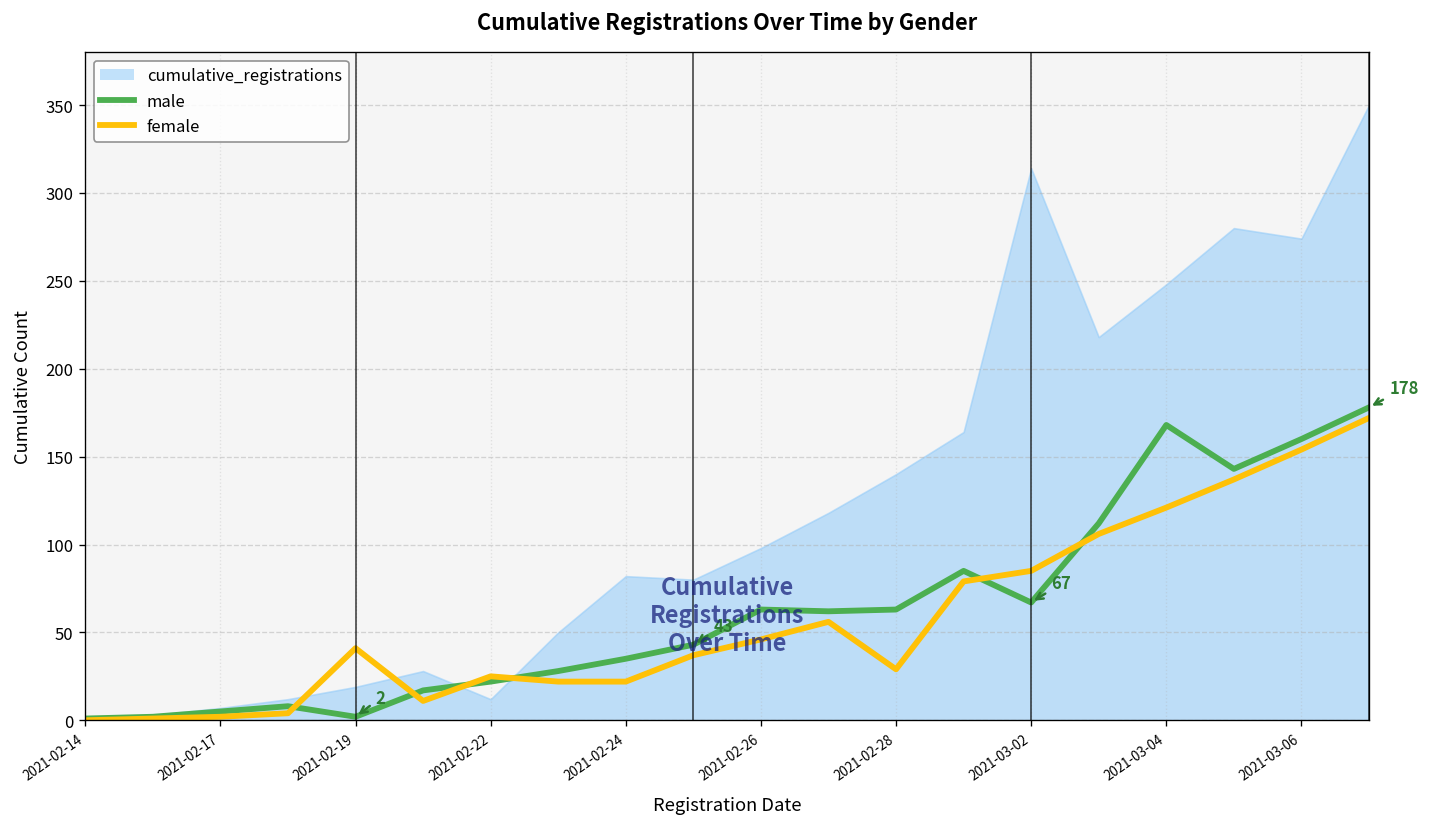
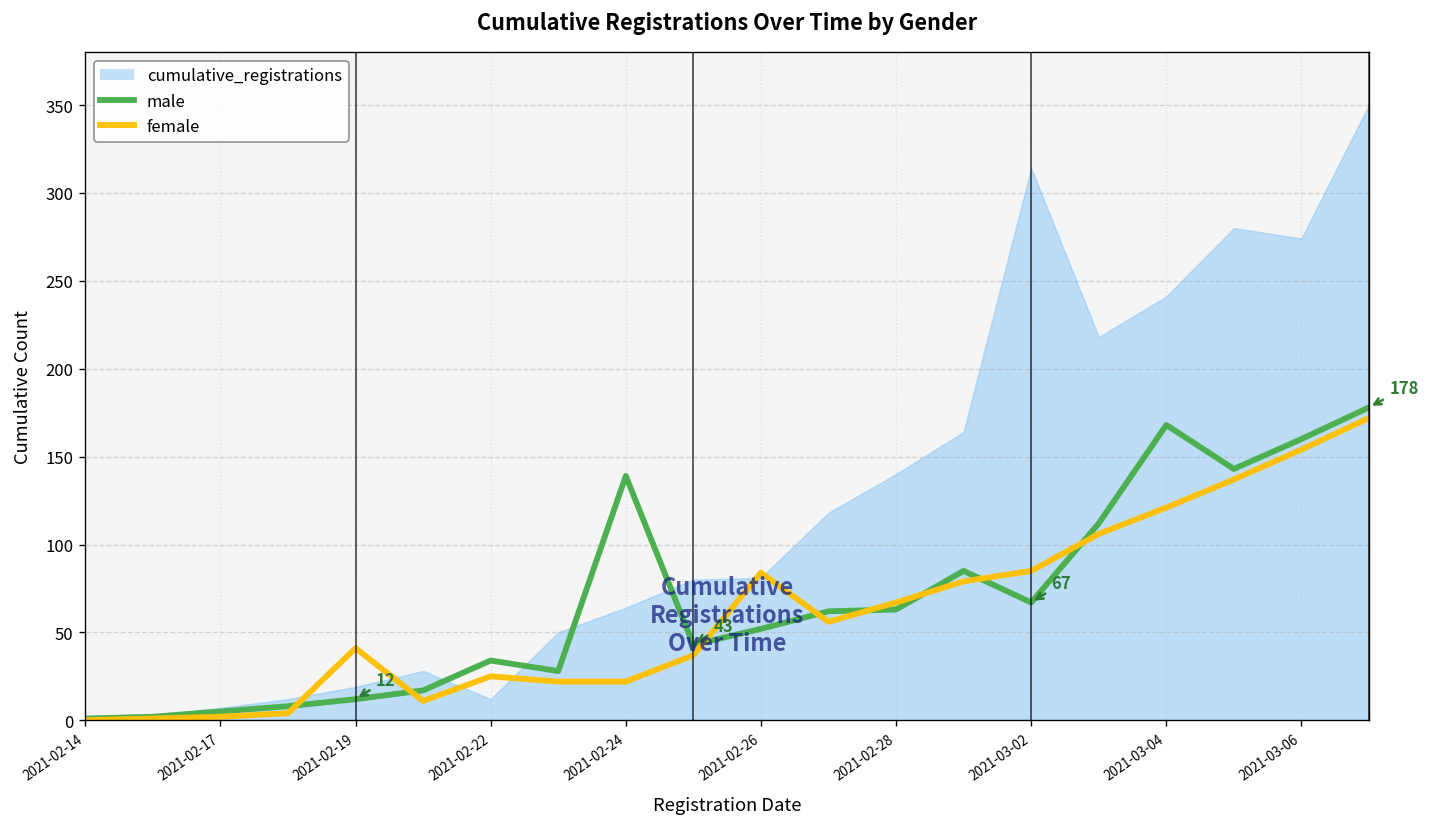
male, 2021-02-19: 2 -> 12
male, 2021-02-22: 22 -> 34
male, 2021-02-24: 35 -> 139
cumulative_registrations, 2021-02-24: 82 -> 64
male, 2021-02-26: 63 -> 52
cumulative_registrations, 2021-02-26: 98 -> 81
female, 2021-02-26: 46 -> 84
female, 2021-02-28: 29 -> 67
cumulative_registrations, 2021-03-04: 248 -> 241
